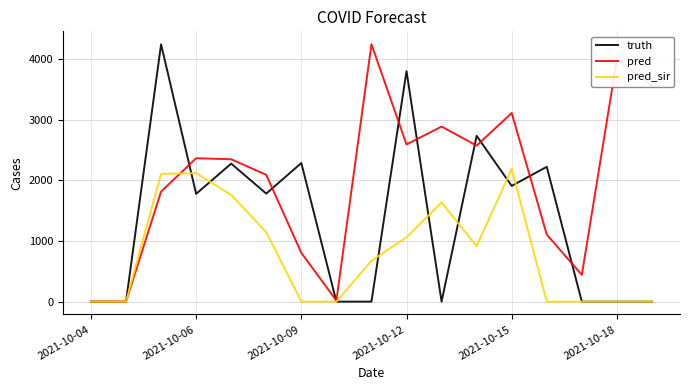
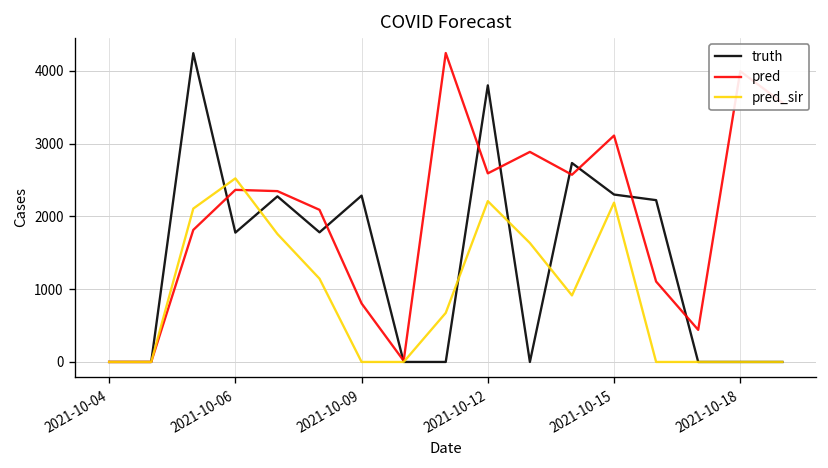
pred_sir, 2021-10-06: 2100 -> 2500
pred_sir, 2021-10-12: 1100 -> 2200
truth, 2021-10-15: 1900 -> 2300
